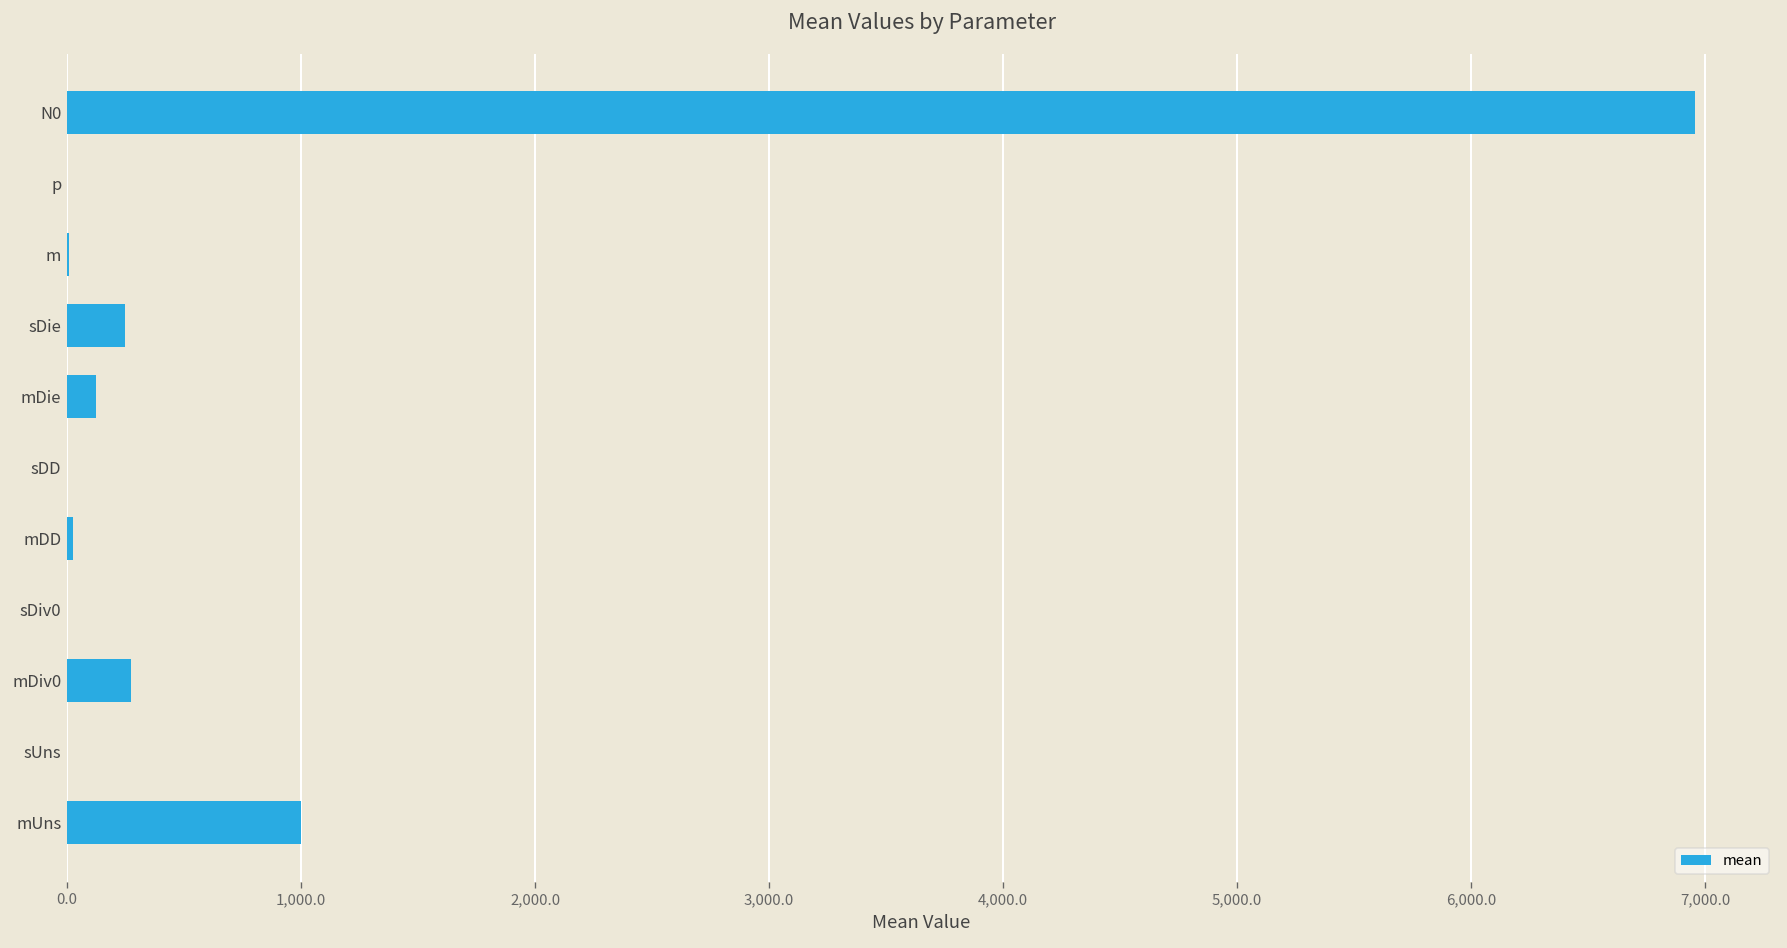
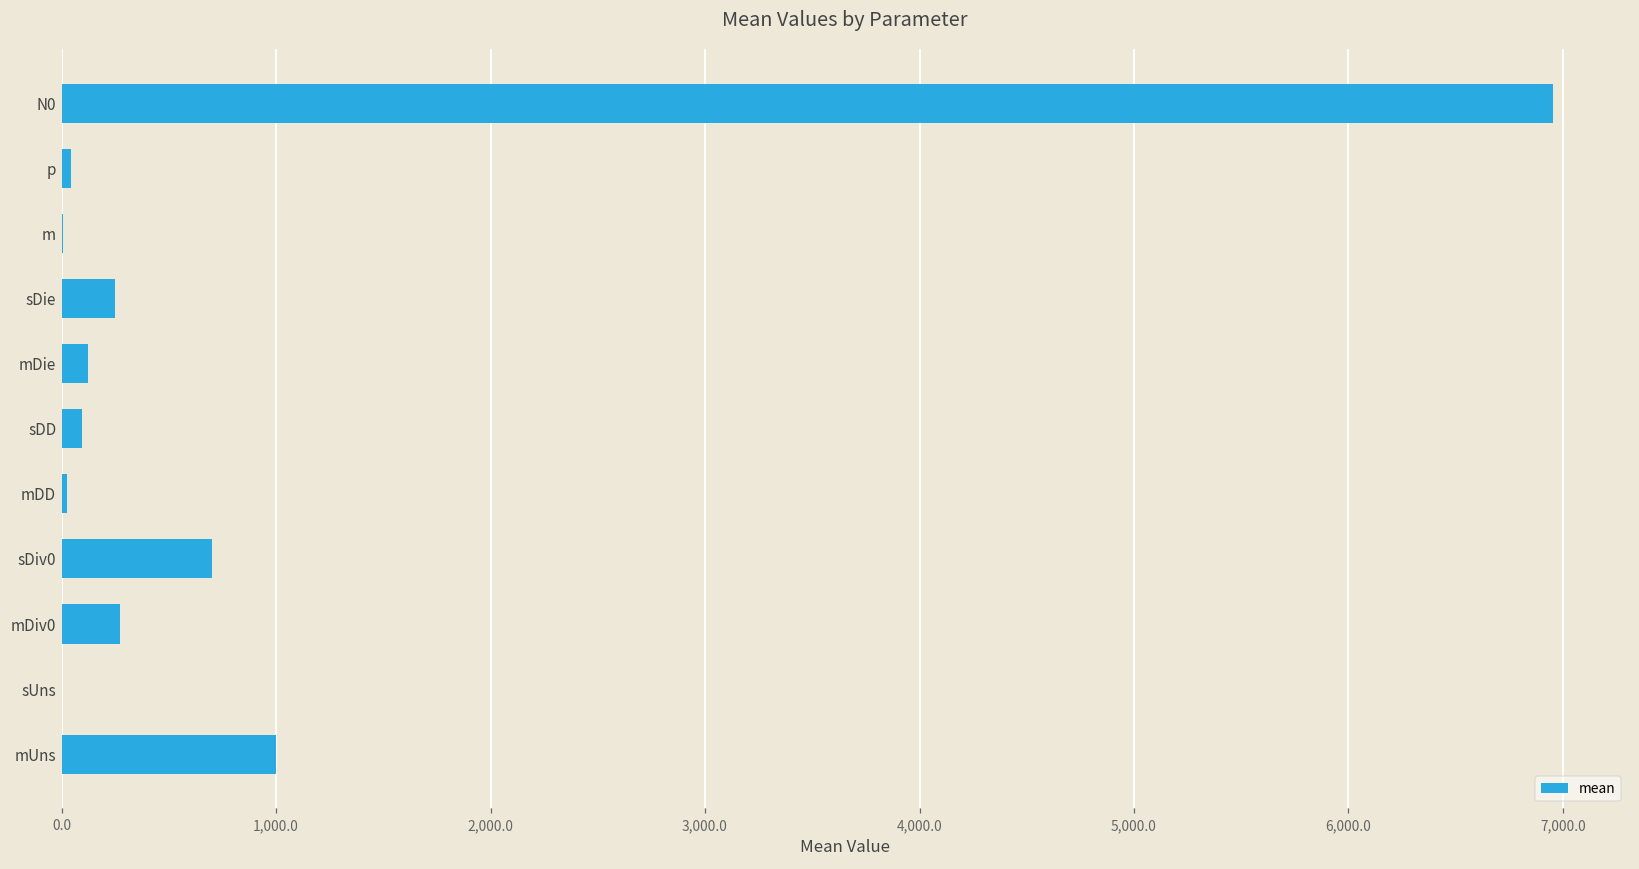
p: 0 -> 50
sDD: 0 -> 100
sDiv0: 0 -> 700
